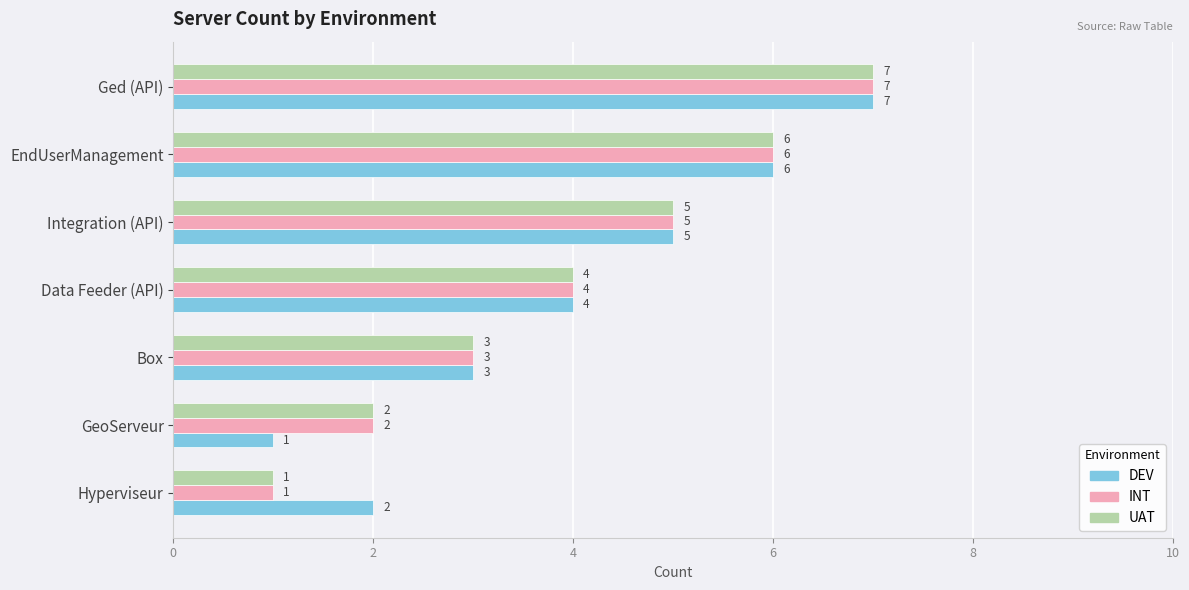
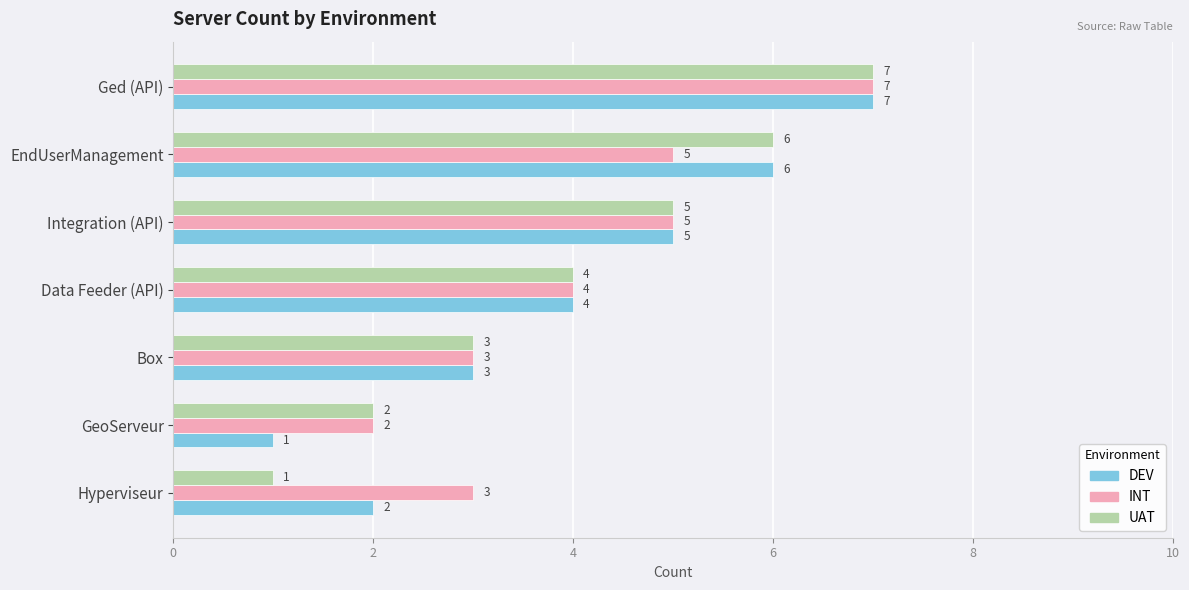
INT, EndUserManagement: 6 -> 5
INT, Hyperviseur: 1 -> 3
